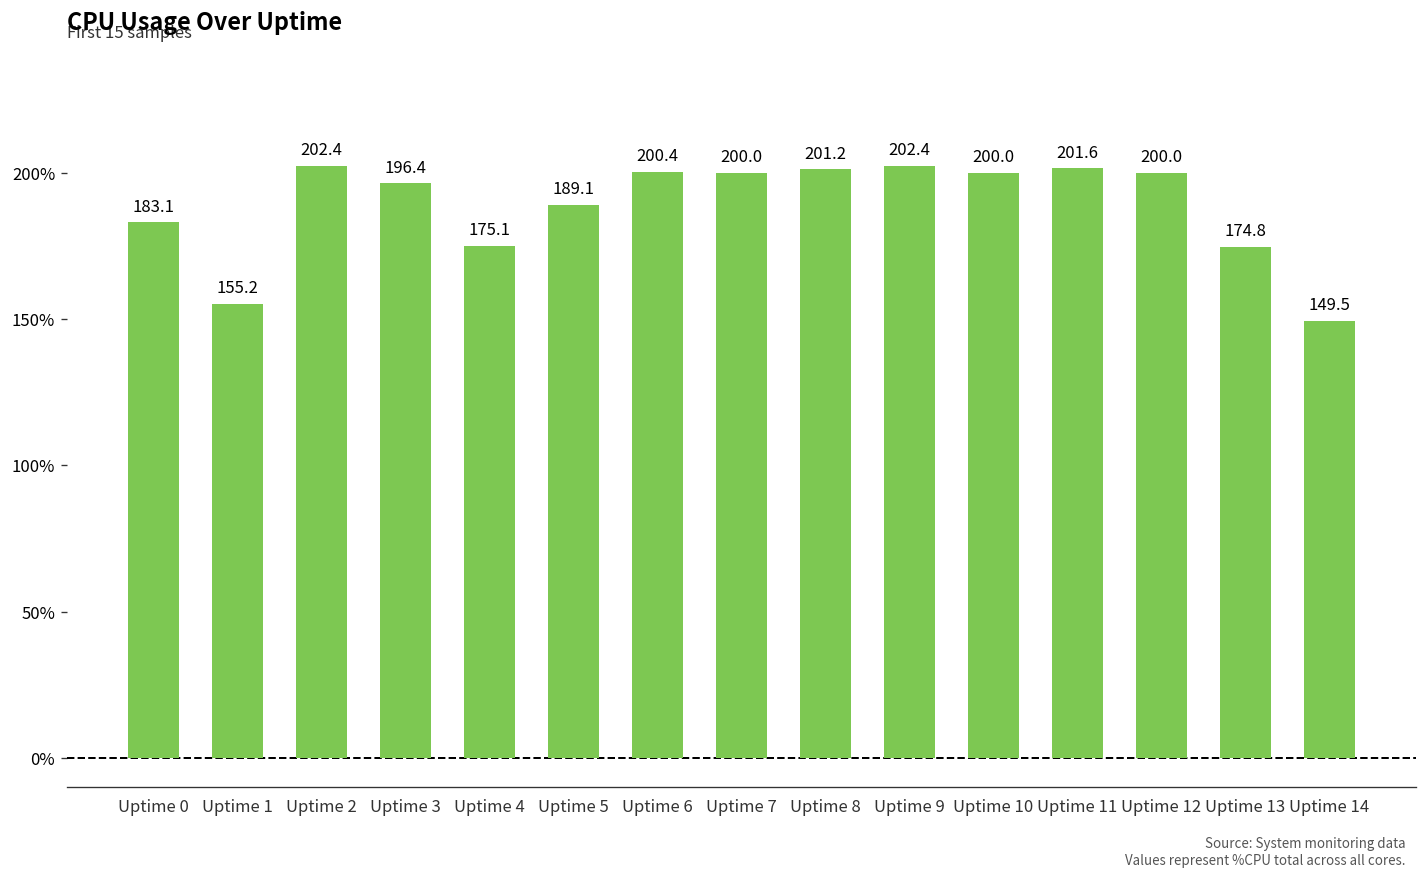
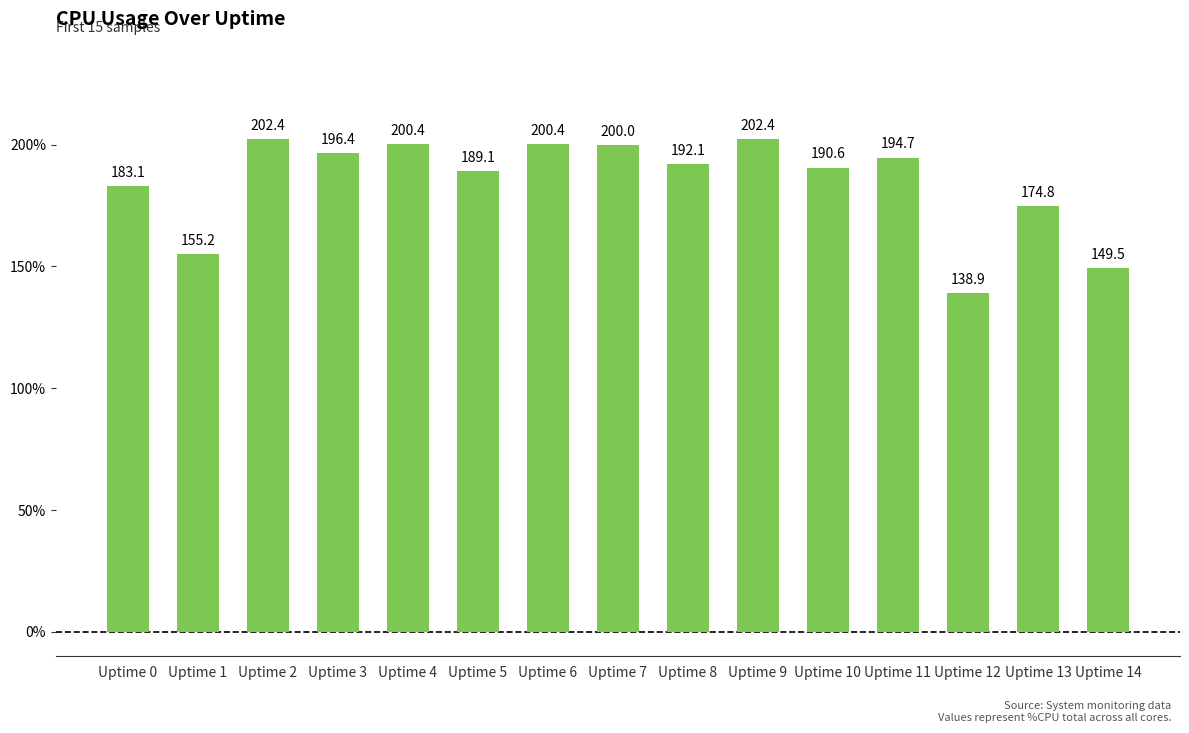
Uptime 4: 175.1 -> 200.4
Uptime 8: 201.2 -> 192.1
Uptime 10: 200.0 -> 190.6
Uptime 11: 201.6 -> 194.7
Uptime 12: 200.0 -> 138.9
